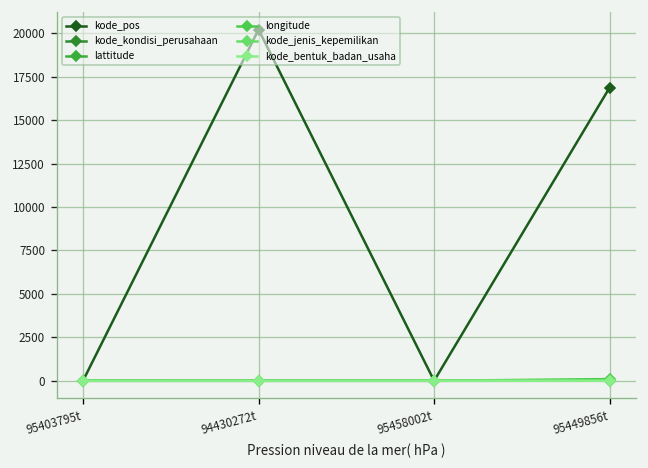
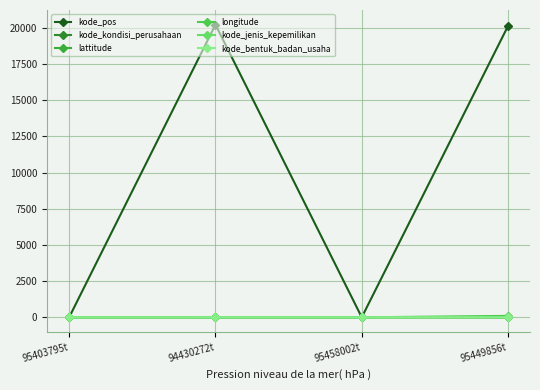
kode_pos, 95449856t: 16900 -> 20100
